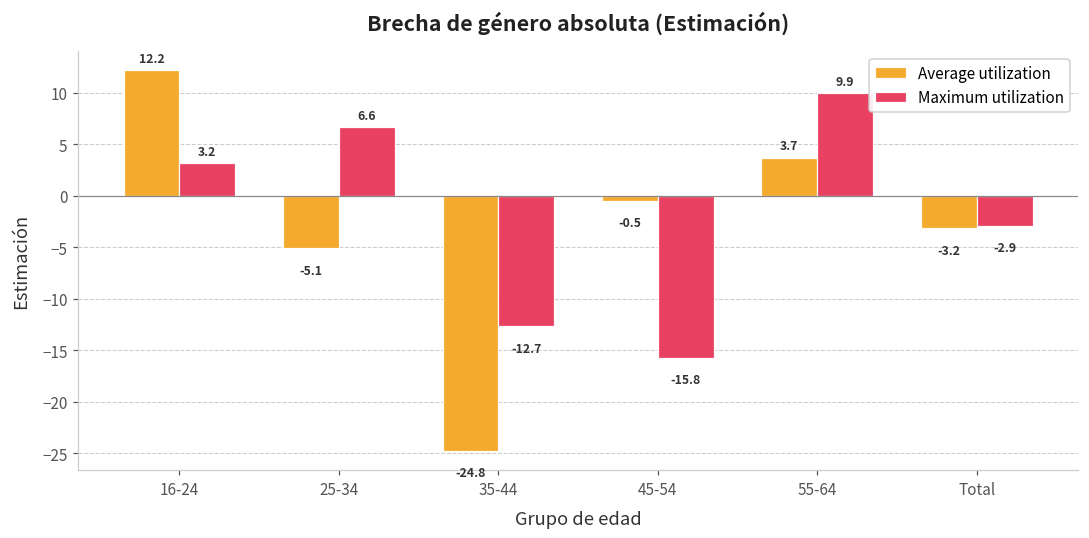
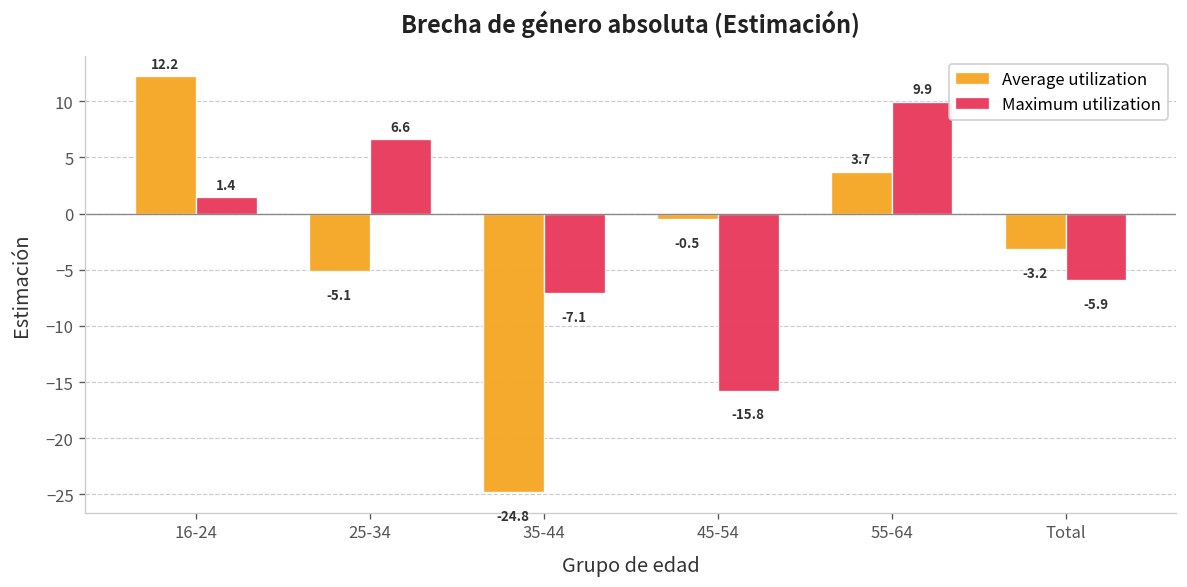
Maximum utilization, 16-24: 3.2 -> 1.4
Maximum utilization, 35-44: -12.7 -> -7.1
Maximum utilization, Total: -2.9 -> -5.9
